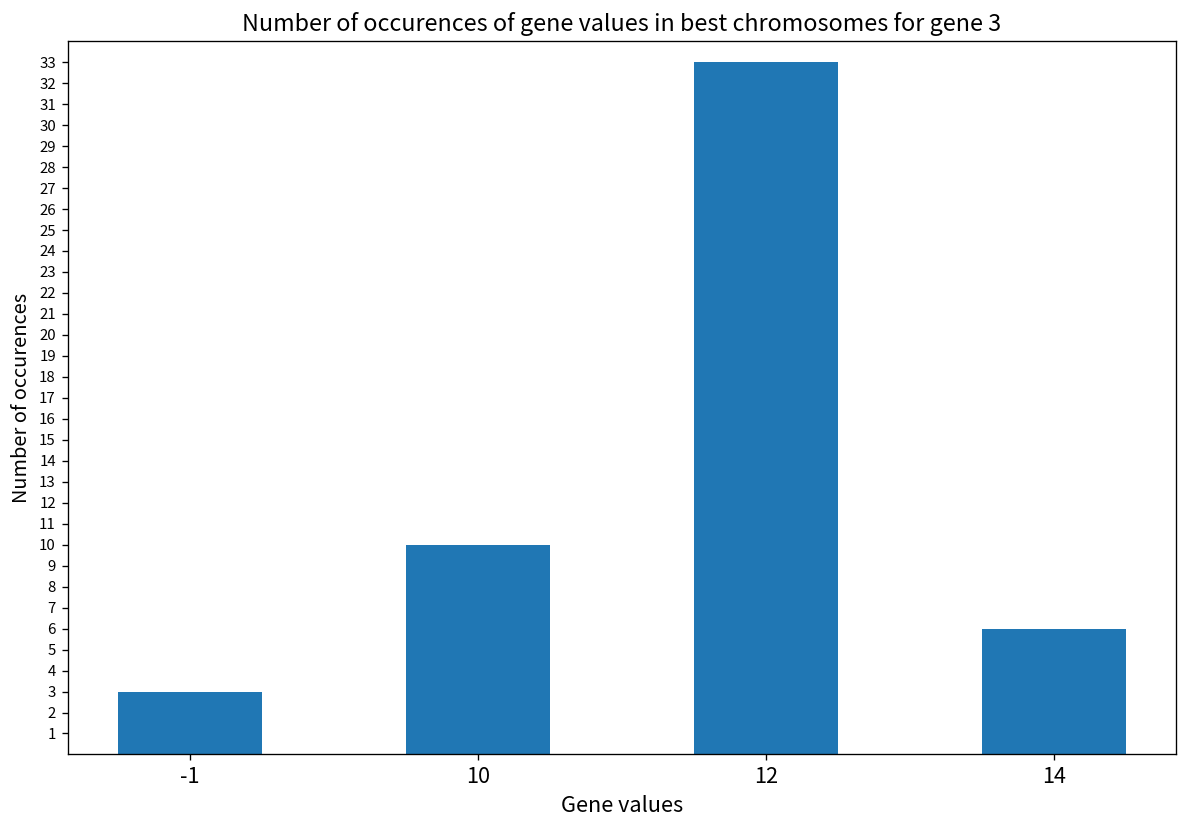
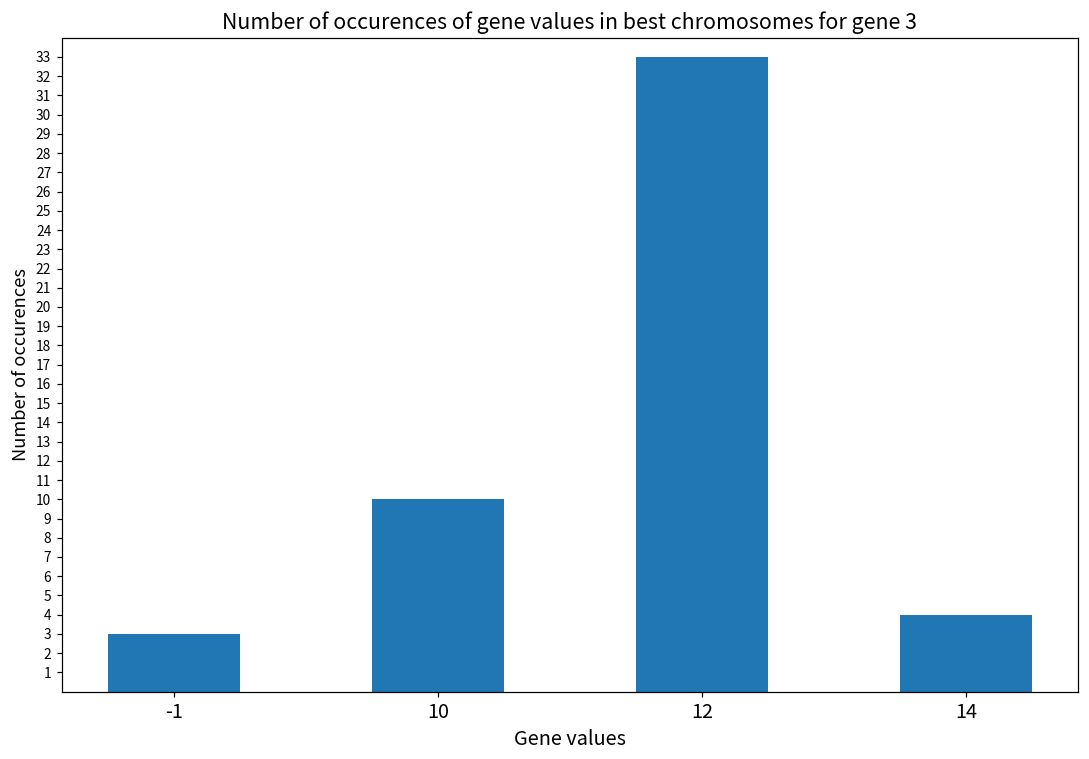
14: 6 -> 4
